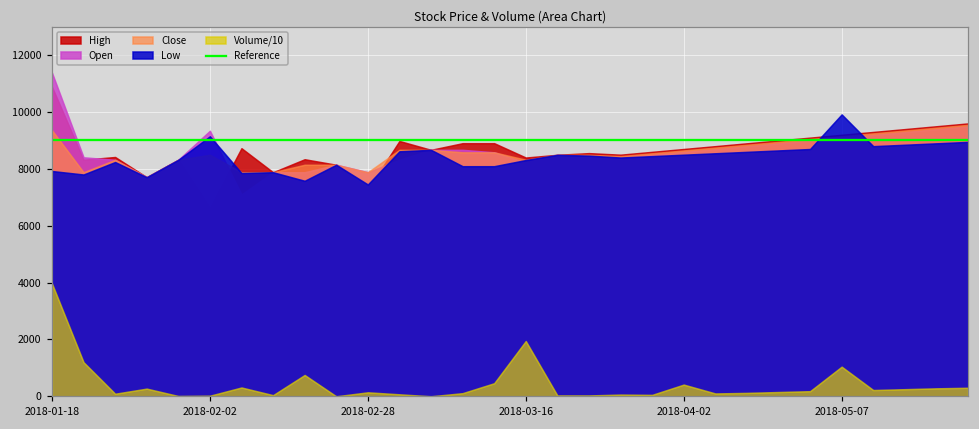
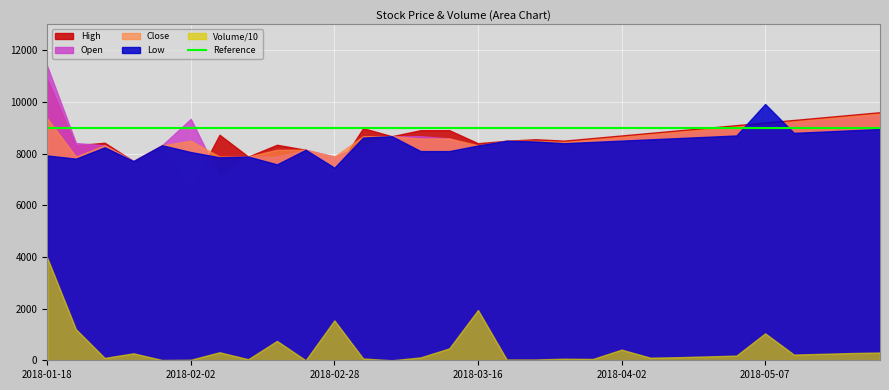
Low, 2018-02-02: 9100 -> 8100
Volume/10, 2018-02-28: 100 -> 1500
